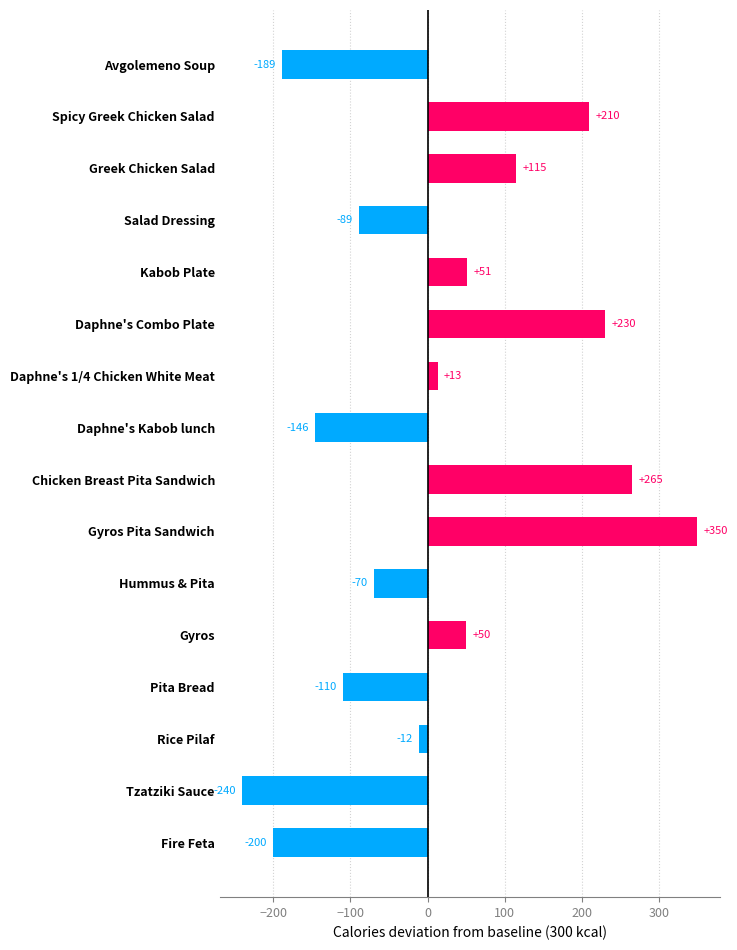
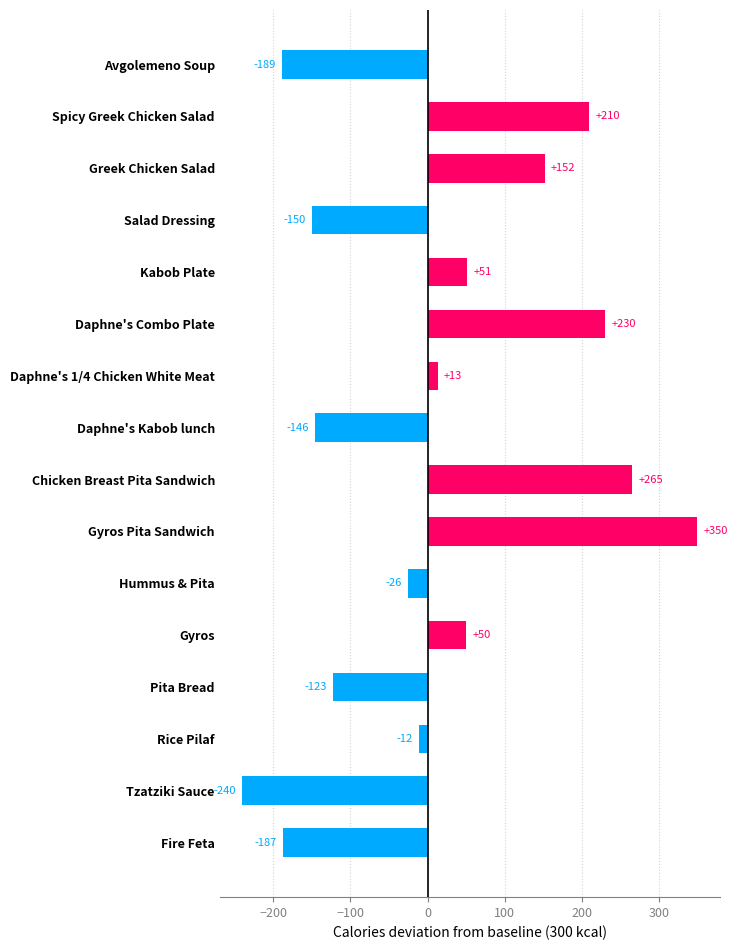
Greek Chicken Salad: +115 -> +152
Salad Dressing: -89 -> -150
Hummus & Pita: -70 -> -26
Pita Bread: -110 -> -123
Fire Feta: -200 -> -187
